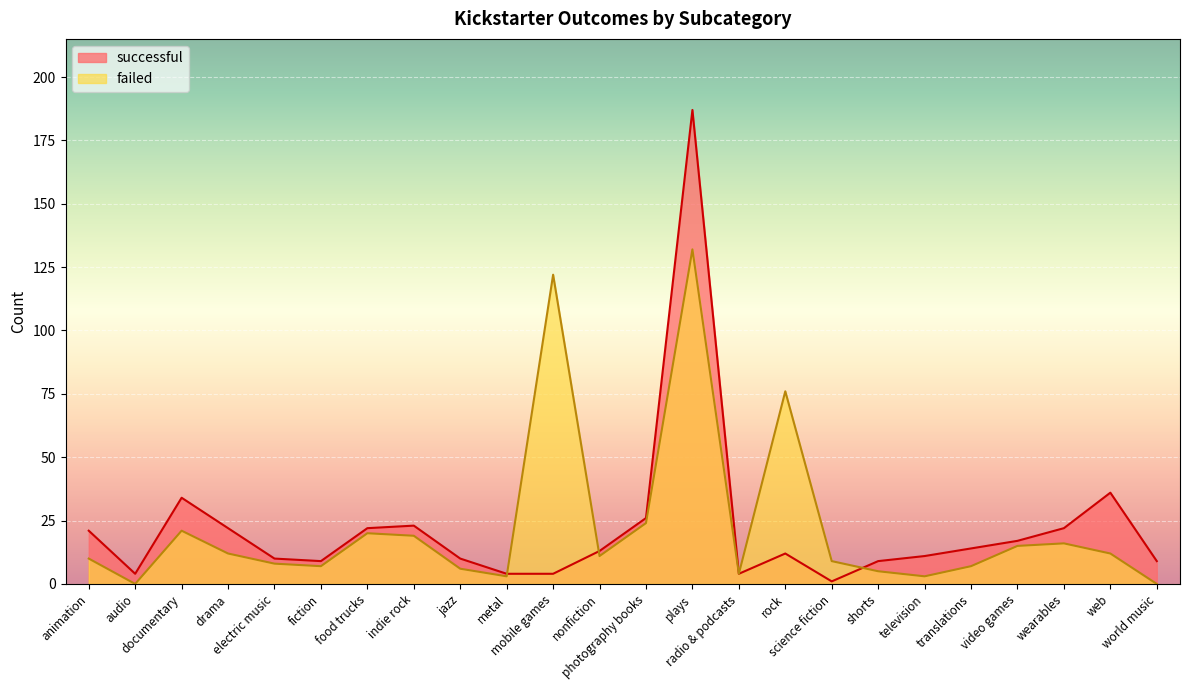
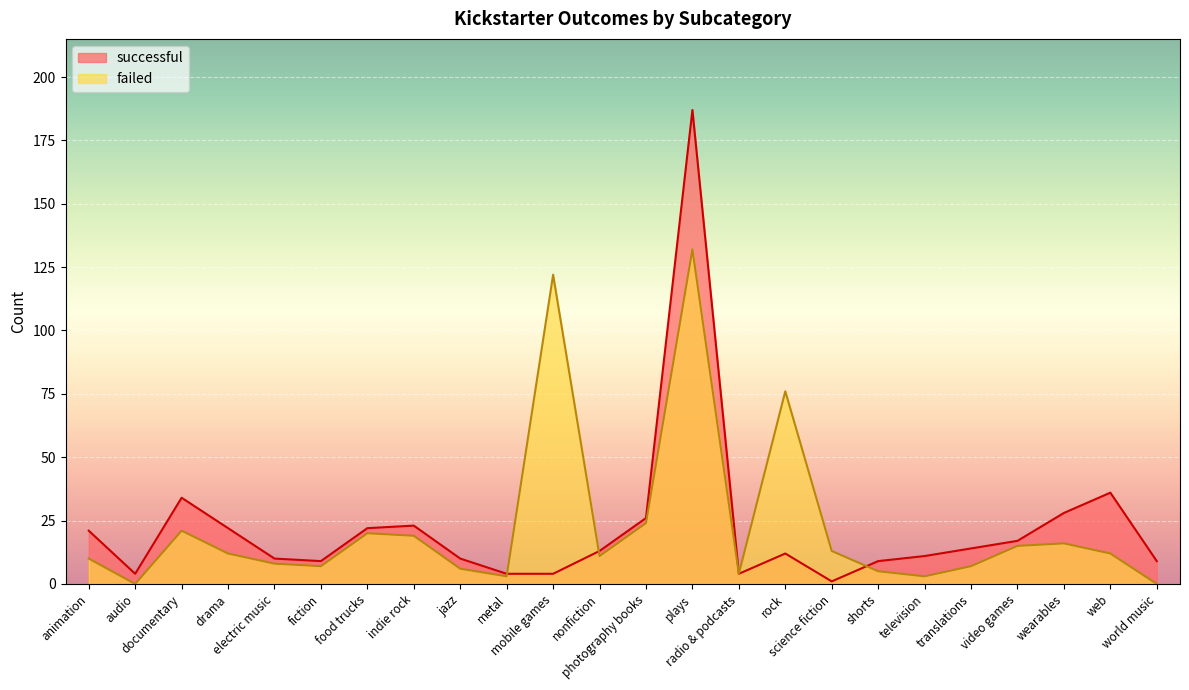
failed, science fiction: 9 -> 13
successful, wearables: 22 -> 28
